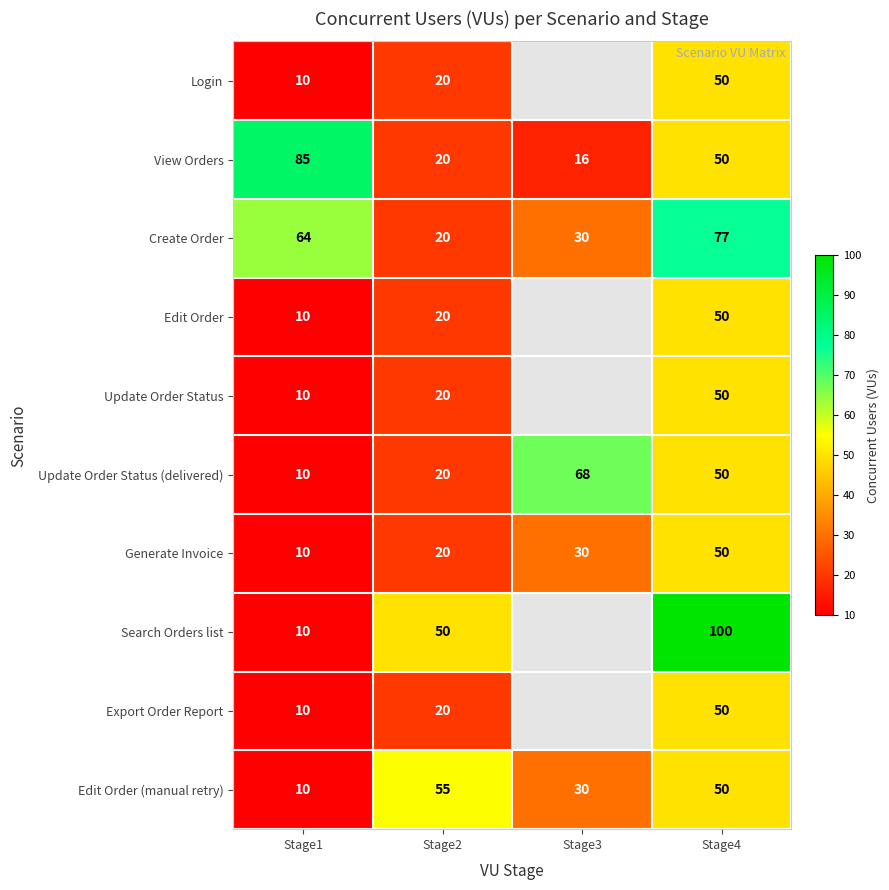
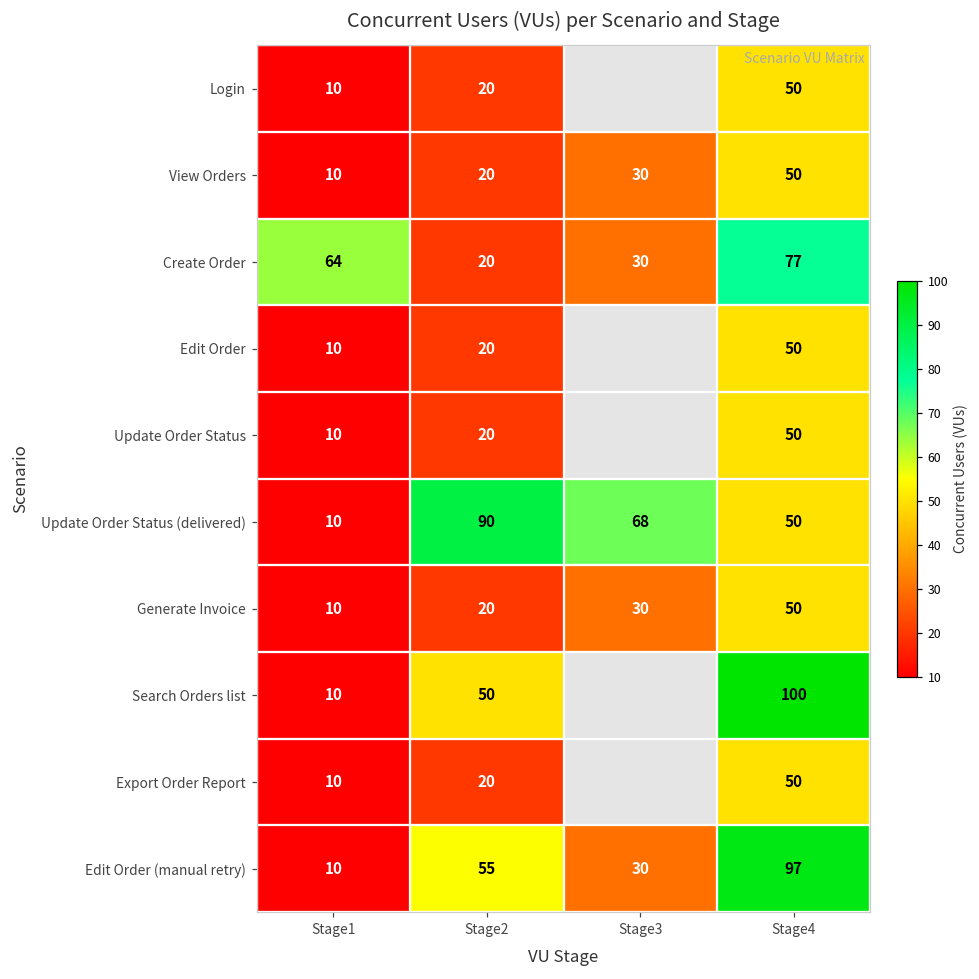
View Orders, Stage1: 85 -> 10
View Orders, Stage3: 16 -> 30
Update Order Status (delivered), Stage2: 20 -> 90
Edit Order (manual retry), Stage4: 50 -> 97
